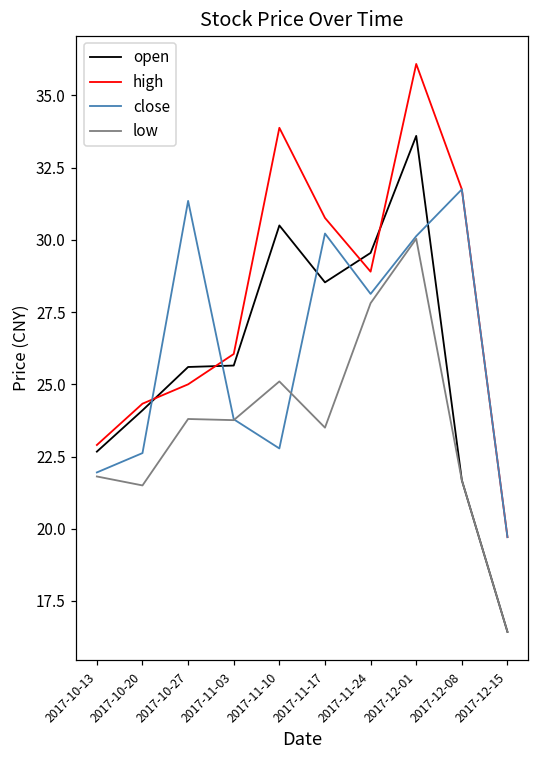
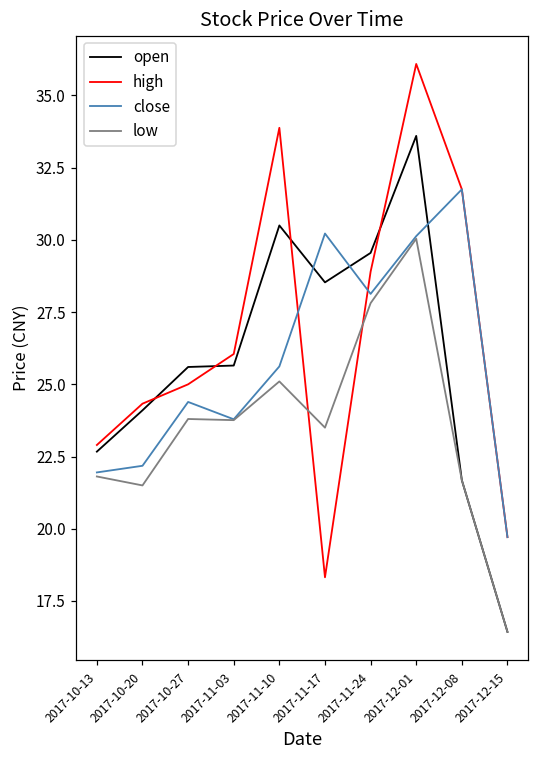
close, 2017-10-20: 22.6 -> 22.2
close, 2017-10-27: 31.4 -> 24.4
close, 2017-11-10: 22.8 -> 25.6
high, 2017-11-17: 30.8 -> 18.3
